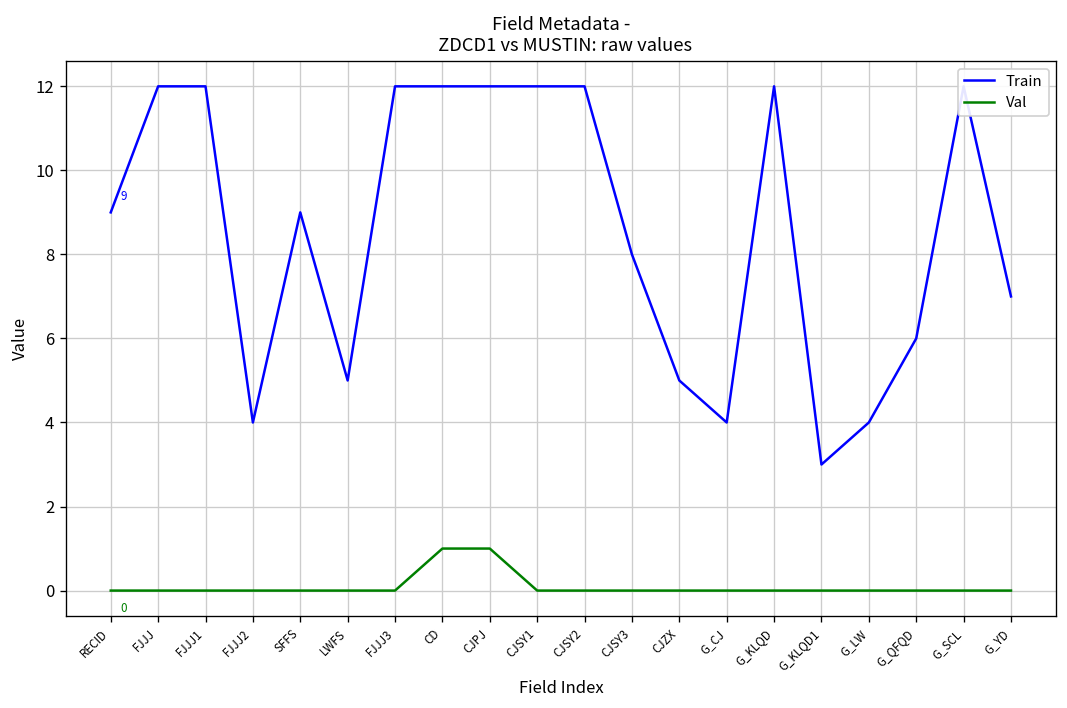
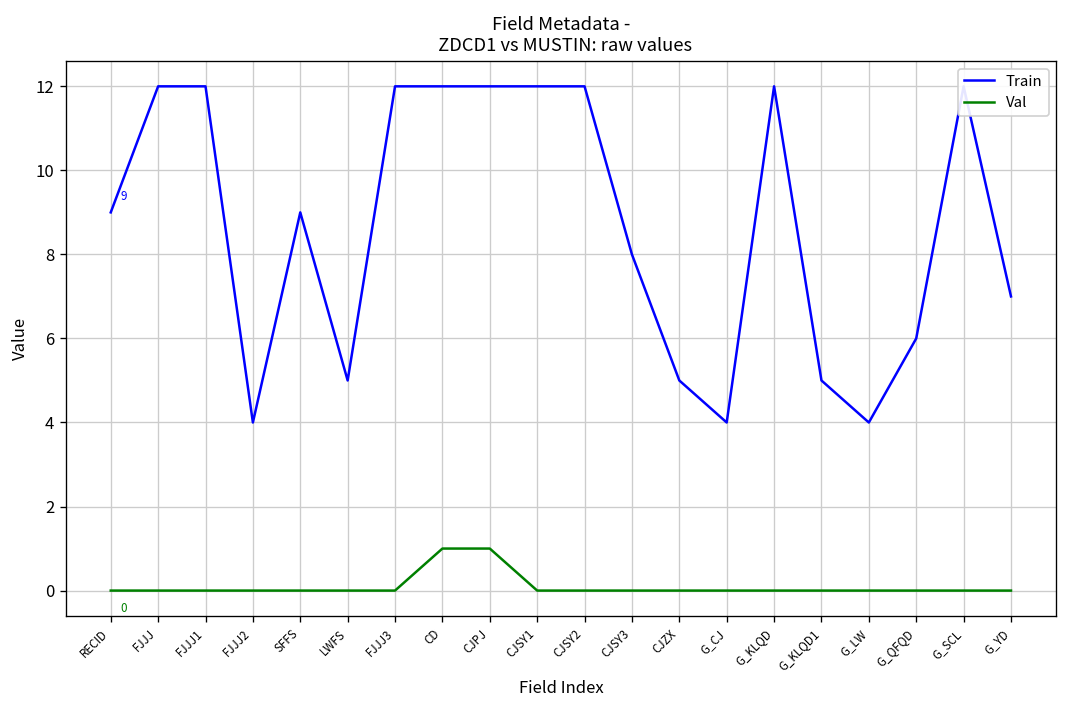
Train, G_KLQD1: 3 -> 5
